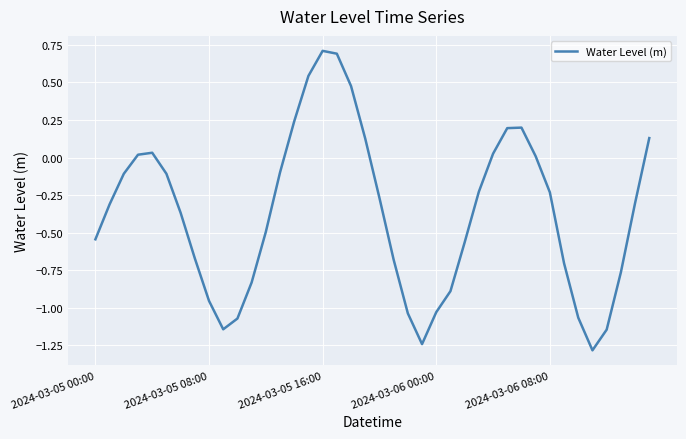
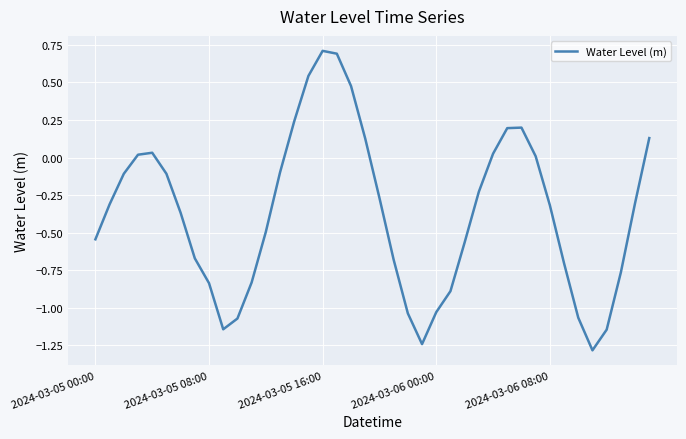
2024-03-05 08:00: -0.95 -> -0.84
2024-03-06 08:00: -0.23 -> -0.32
